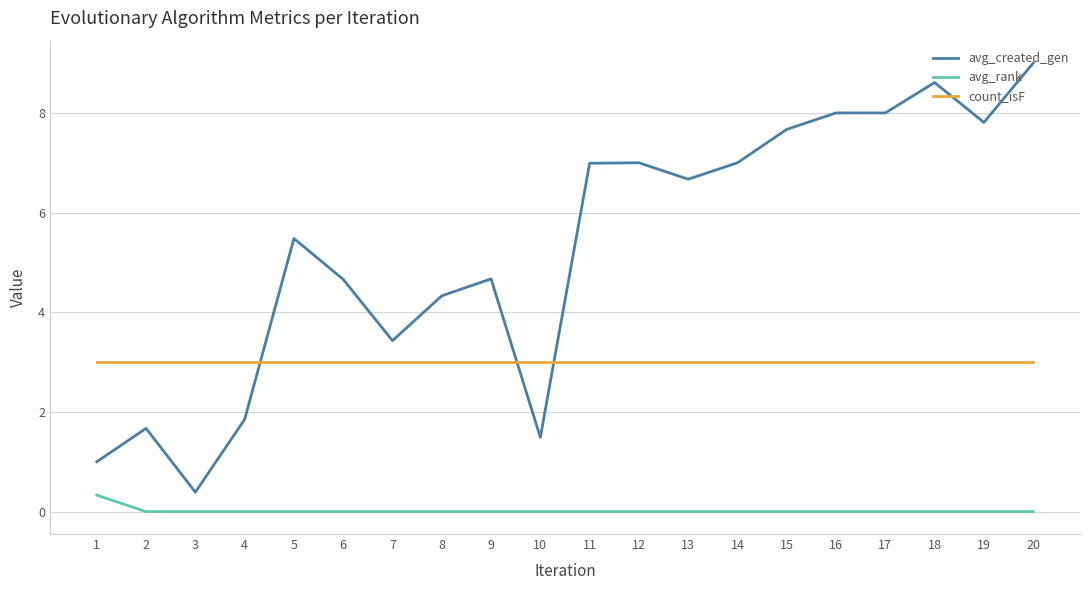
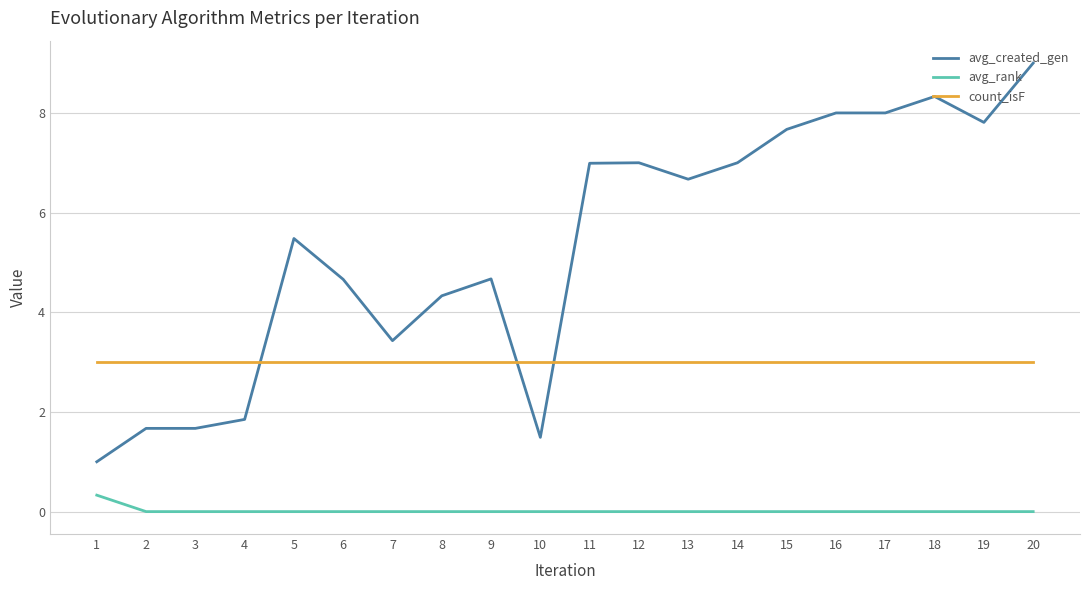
avg_created_gen, 3: 0.4 -> 1.7
avg_created_gen, 18: 8.6 -> 8.3
